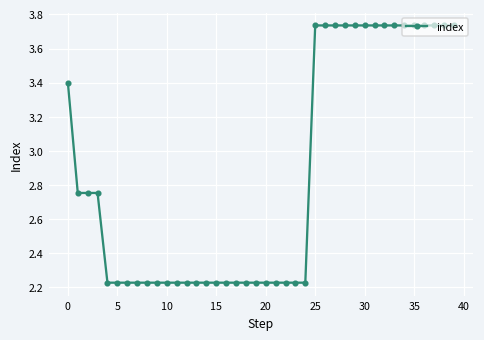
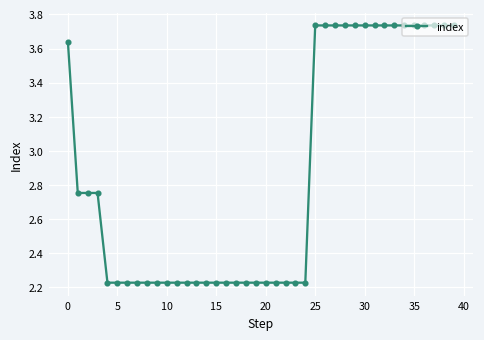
0: 3.40 -> 3.64
